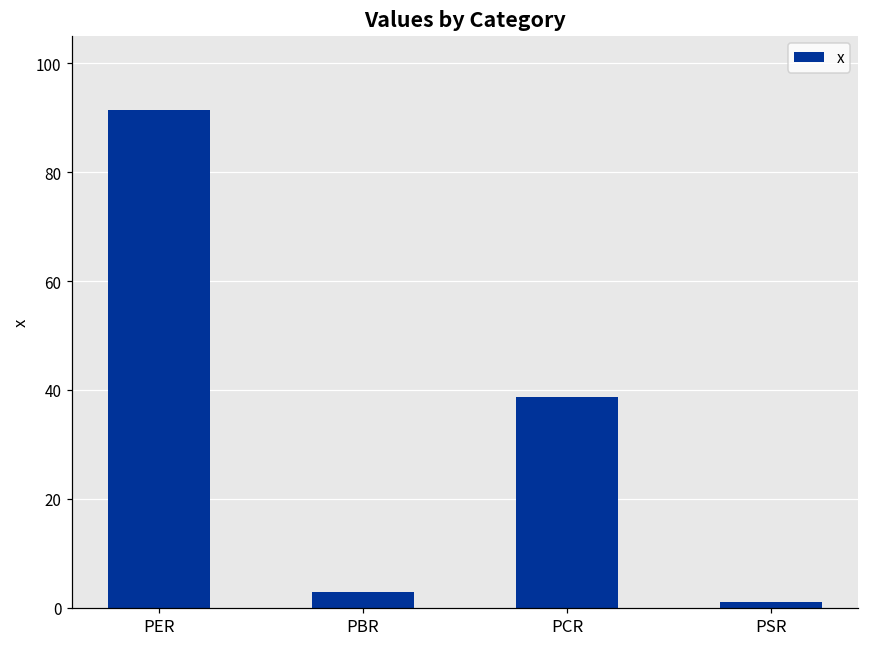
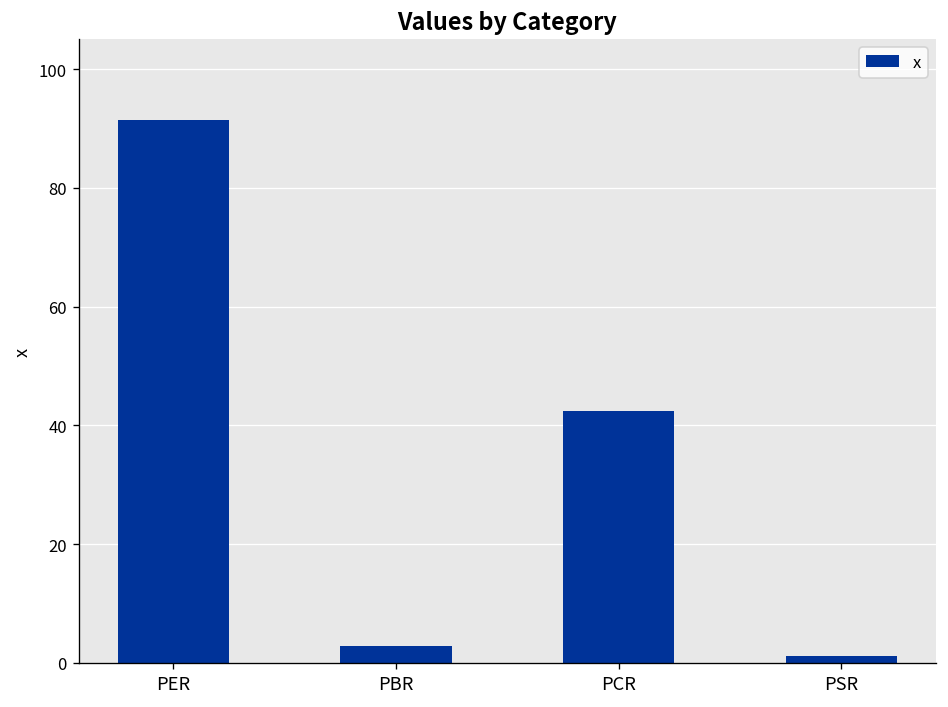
PCR: 39 -> 42
